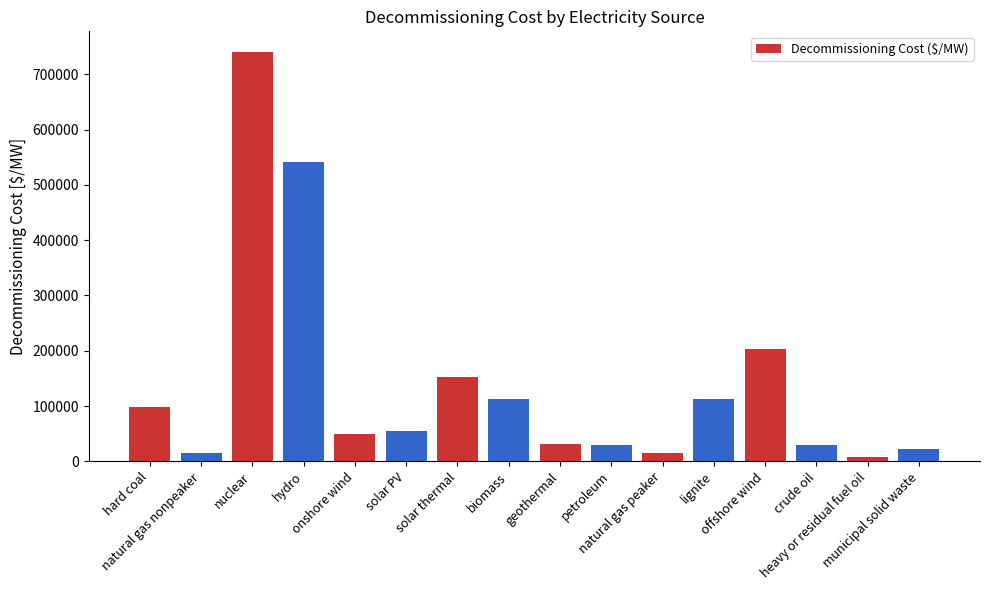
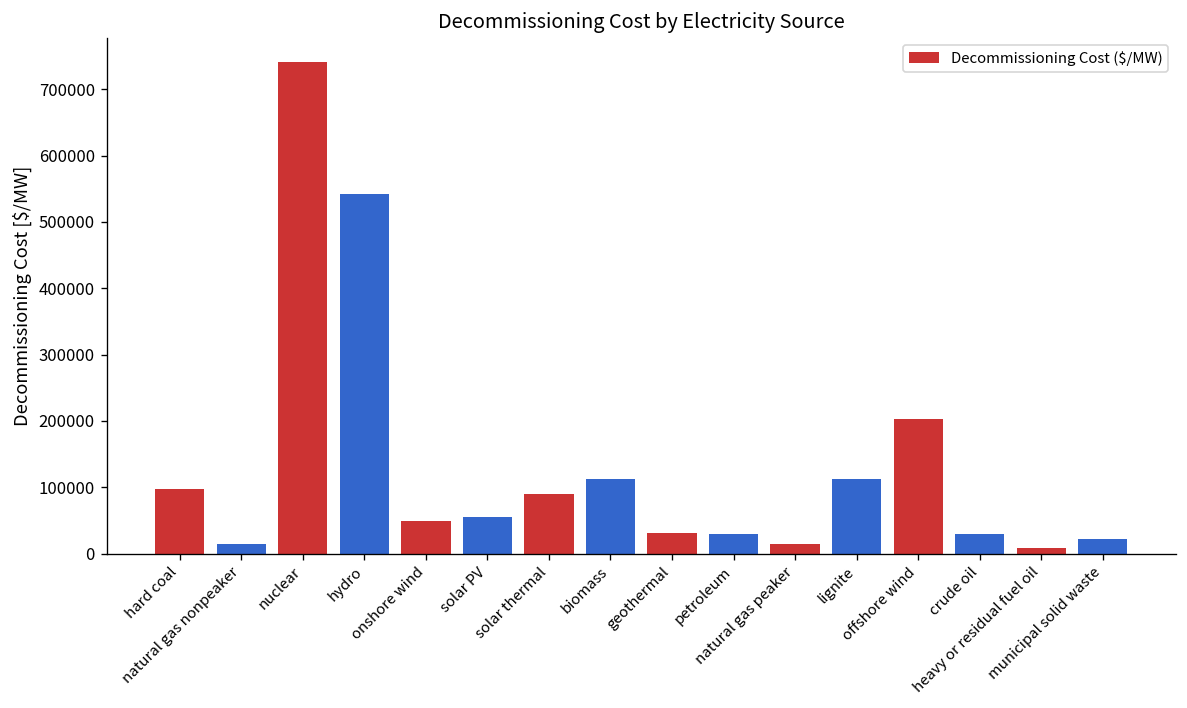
solar thermal: 150000 -> 90000
